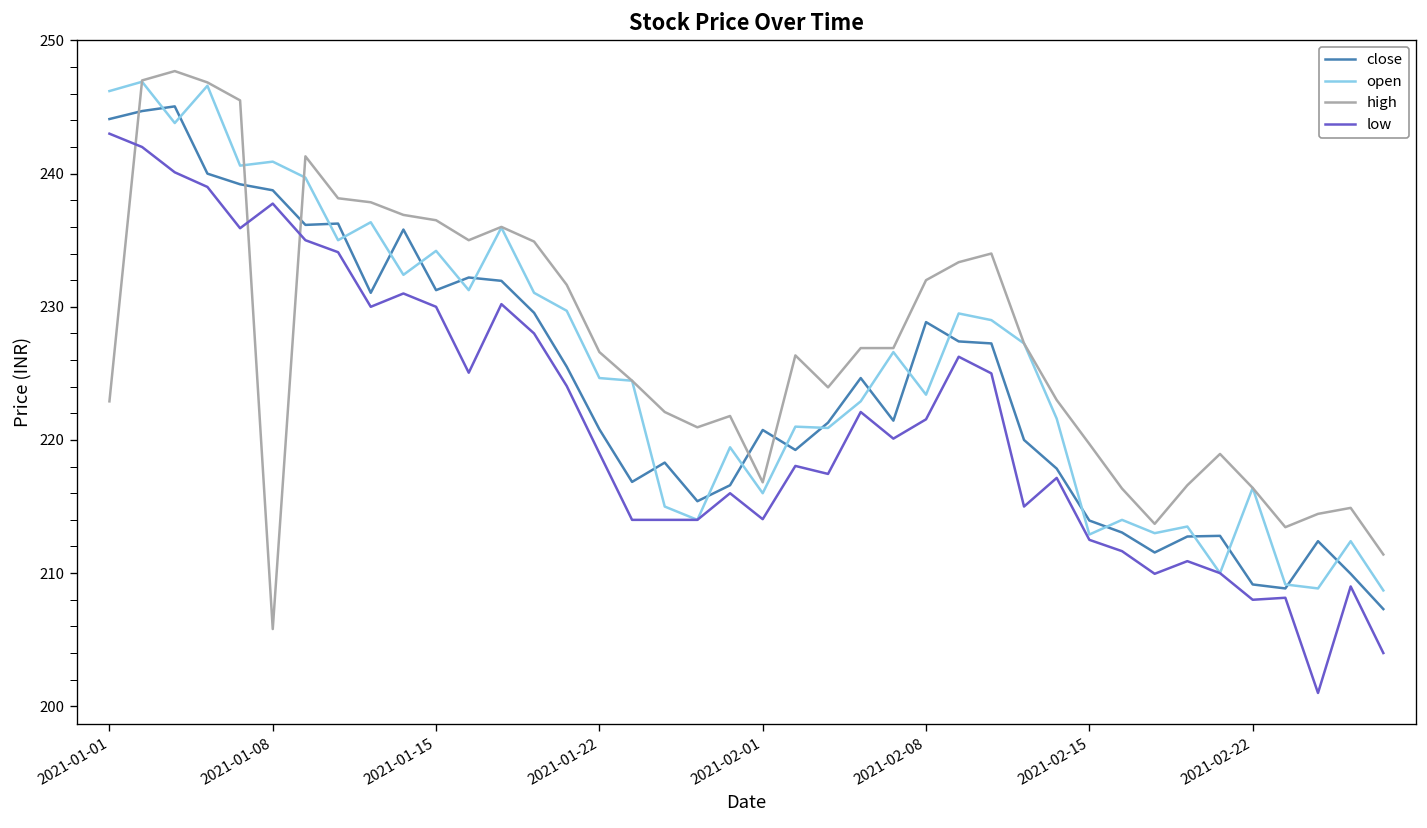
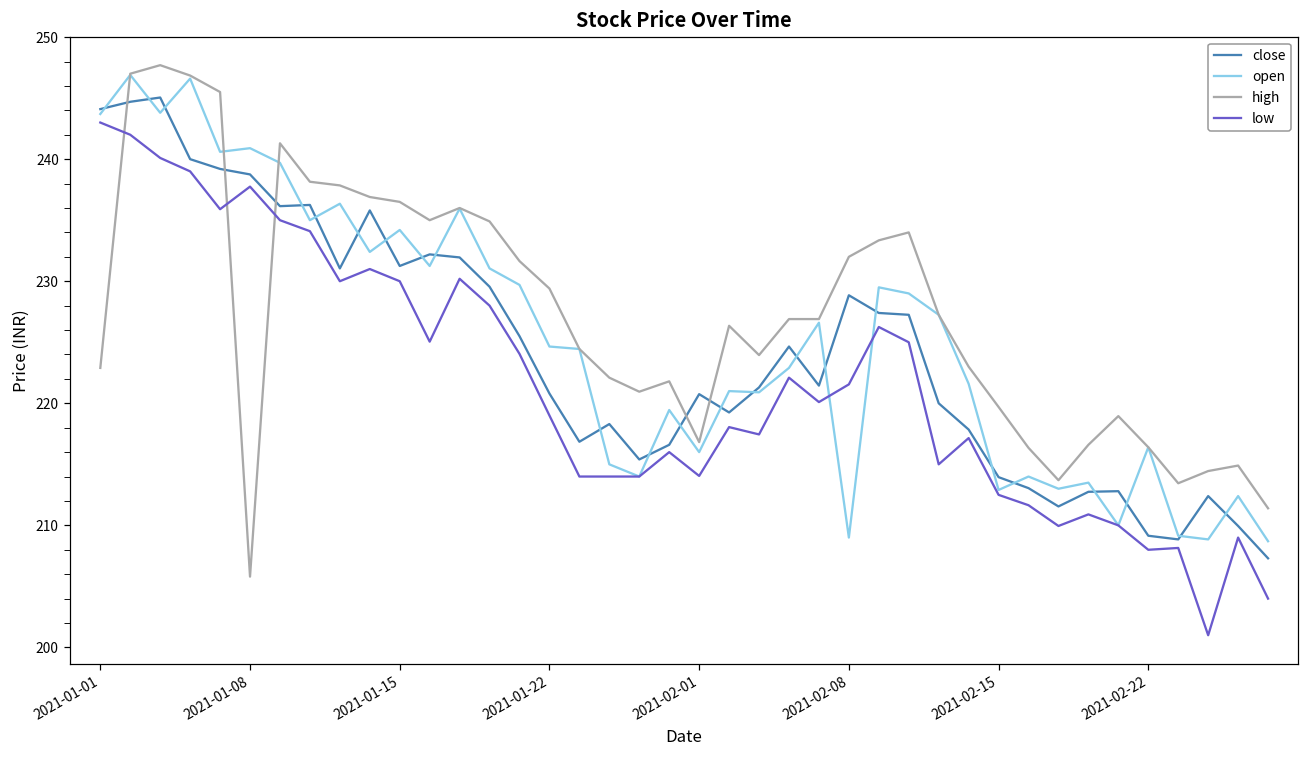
open, 2021-01-01: 246.2 -> 243.7
high, 2021-01-22: 226.6 -> 229.4
open, 2021-02-08: 223.4 -> 209.0
